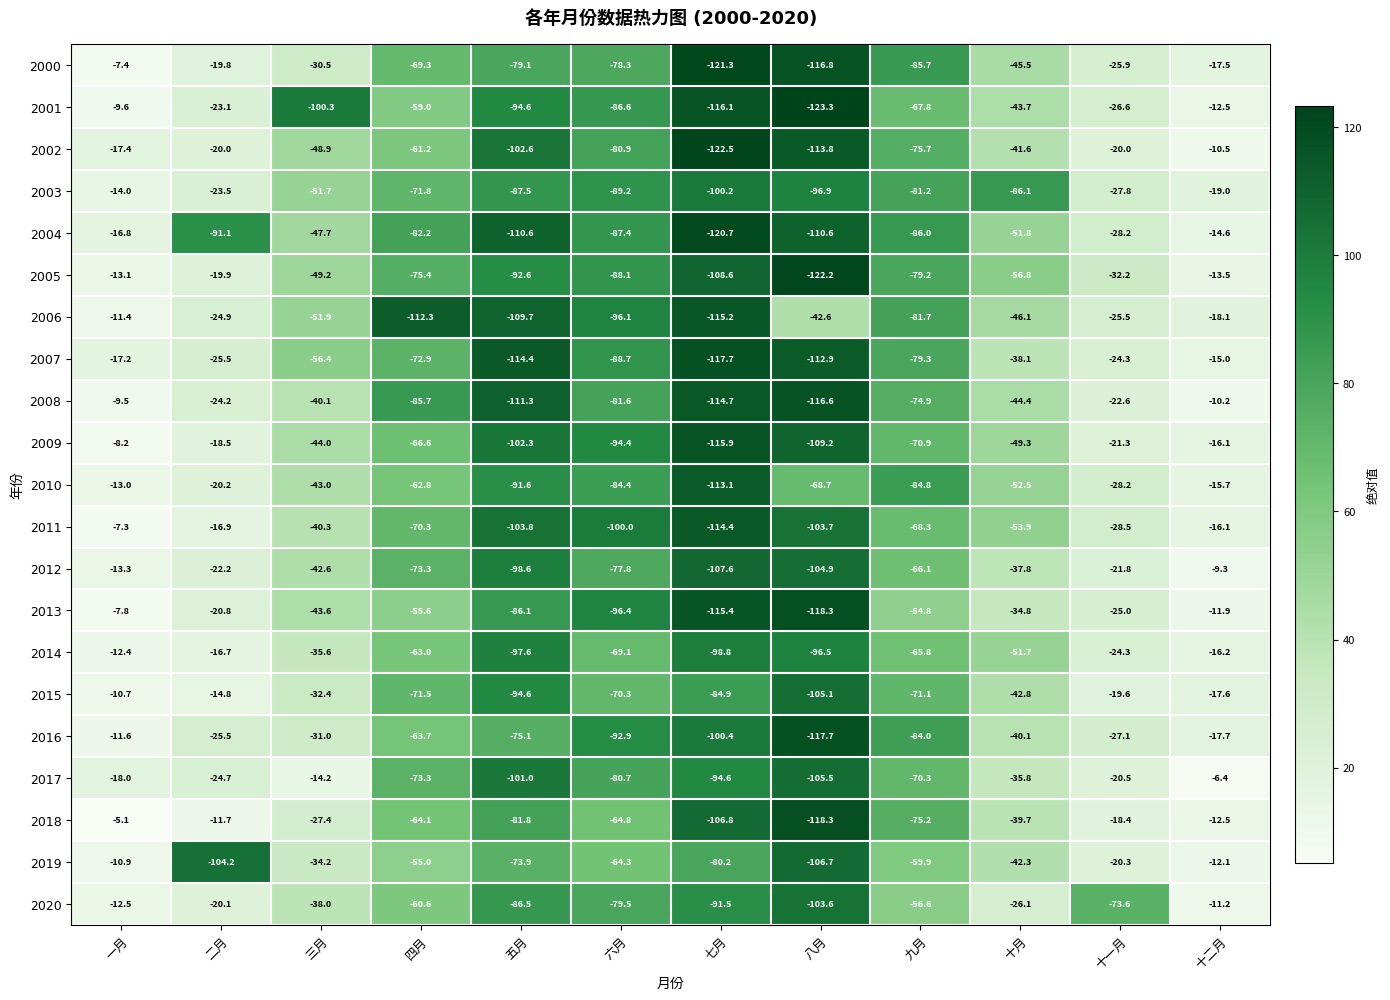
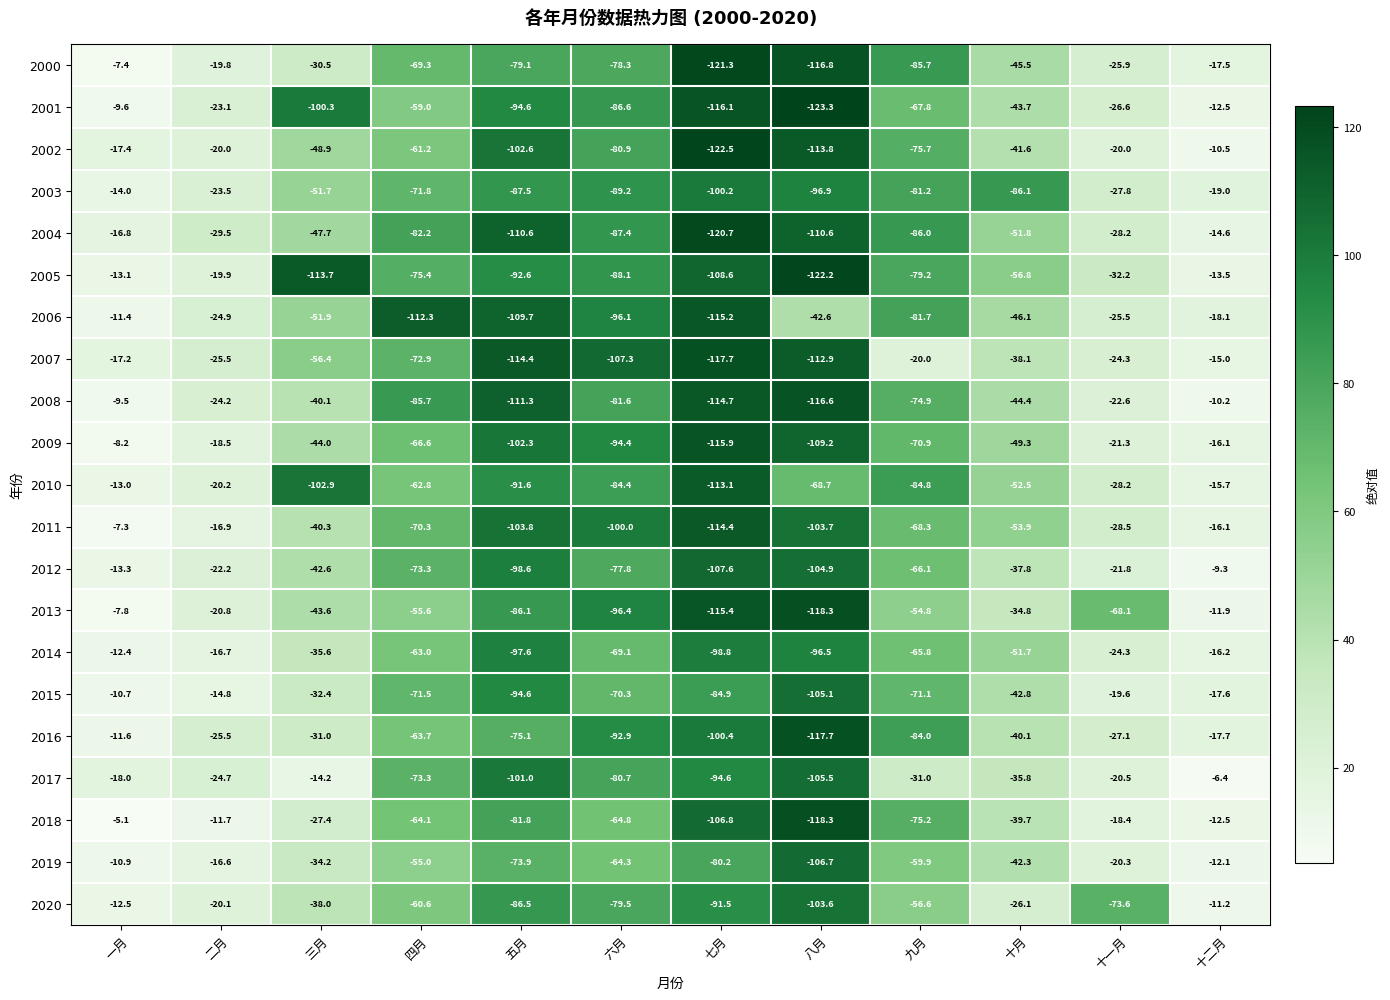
2004, 二月: -91.1 -> -29.5
2005, 三月: -49.2 -> -113.7
2007, 六月: -88.7 -> -107.3
2007, 九月: -79.3 -> -20.0
2010, 三月: -43.0 -> -102.9
2013, 十一月: -25.0 -> -68.1
2017, 九月: -70.3 -> -31.0
2019, 二月: -104.2 -> -16.6
